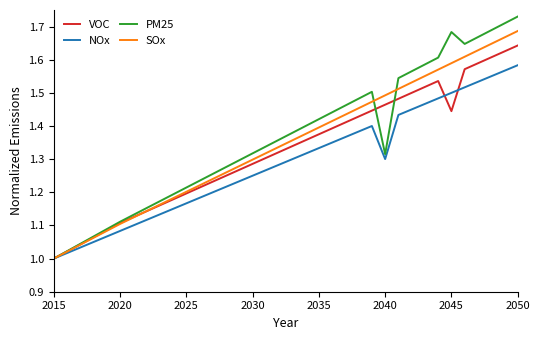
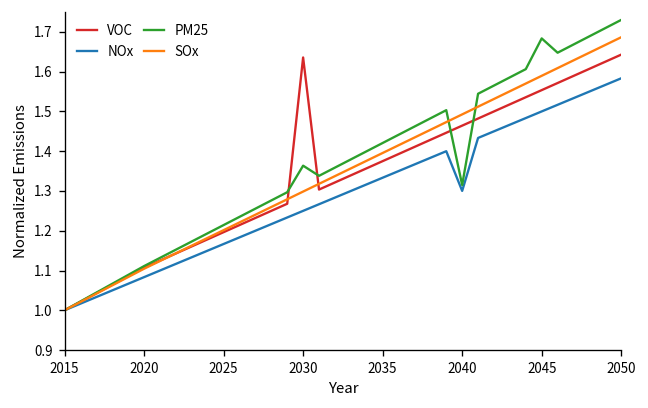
VOC, 2030: 1.29 -> 1.64
PM25, 2030: 1.32 -> 1.36
VOC, 2045: 1.44 -> 1.55
